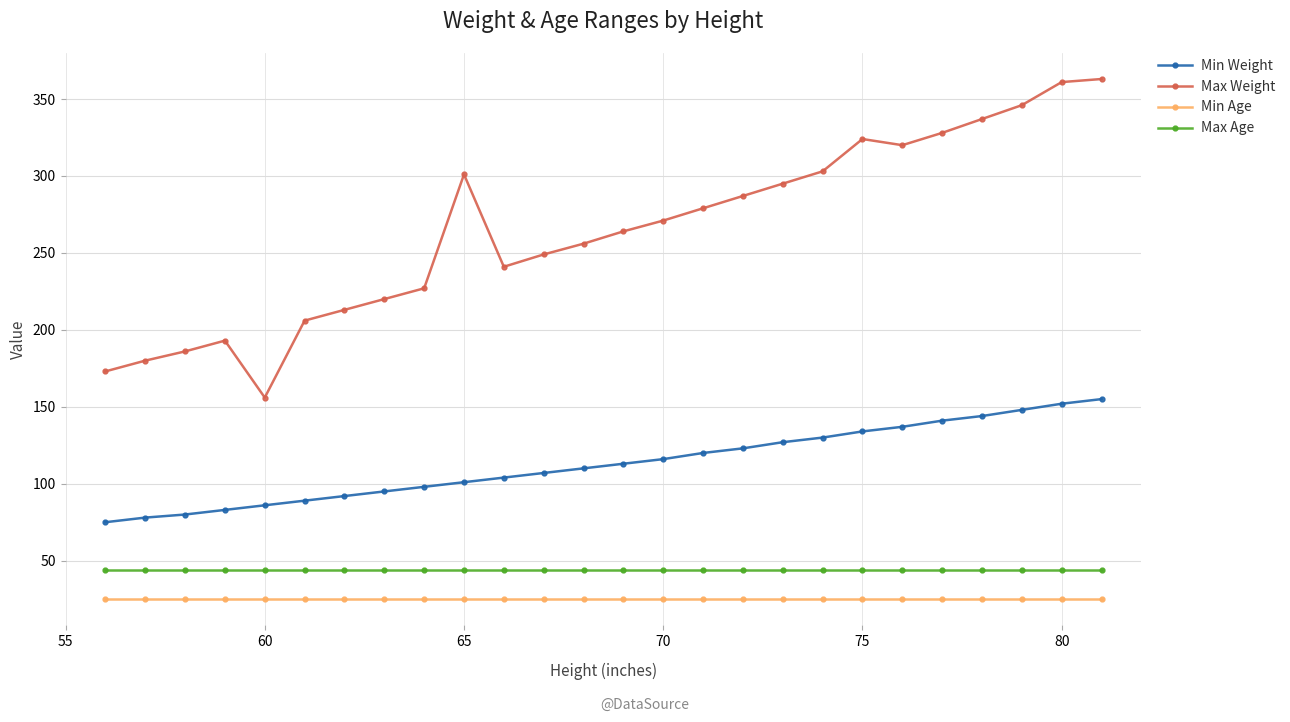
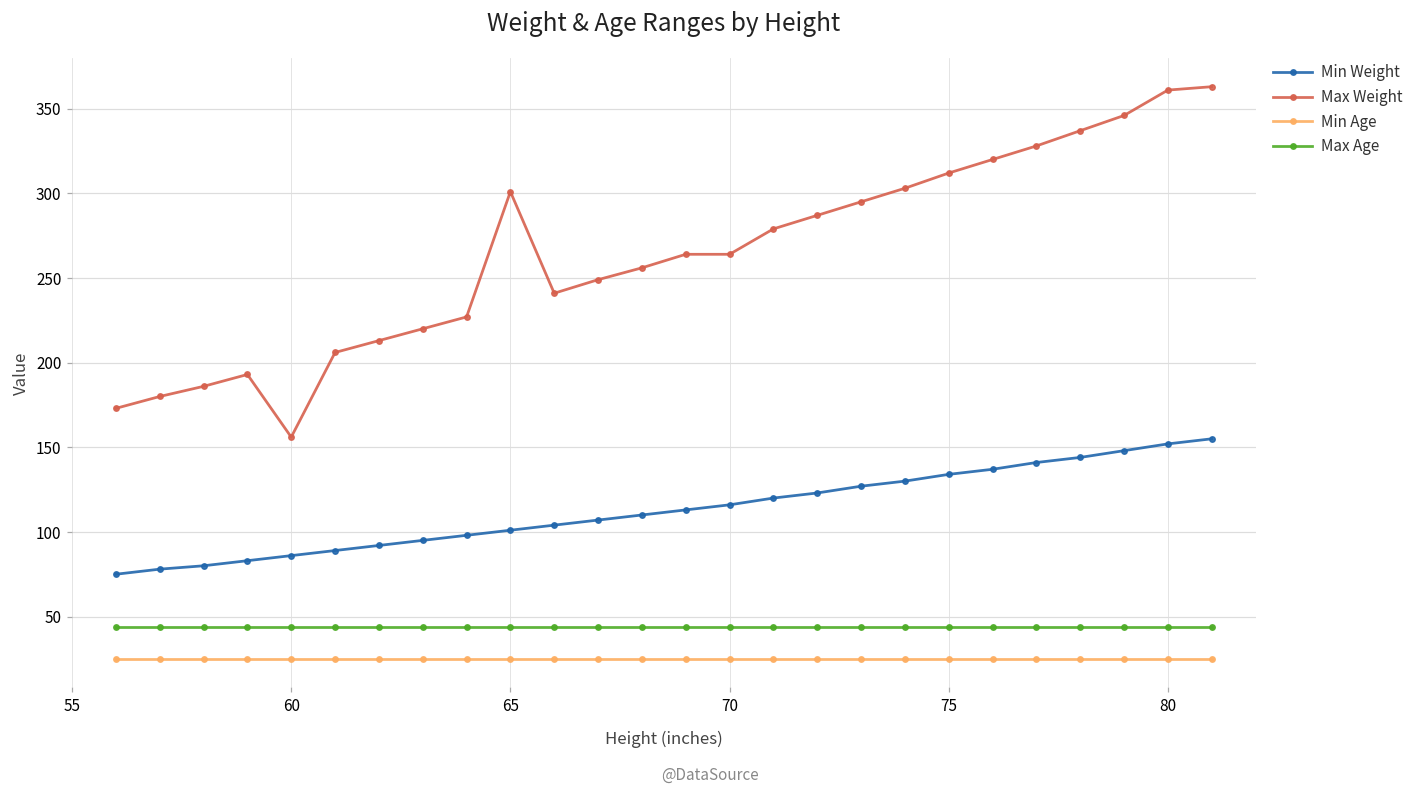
Max Weight, 70: 271 -> 264
Max Weight, 75: 324 -> 312
